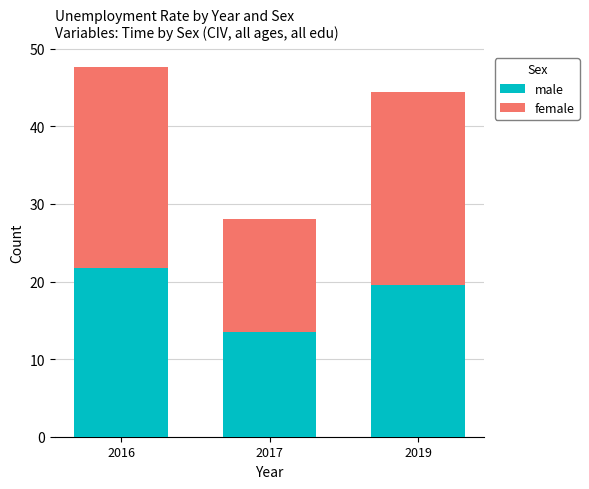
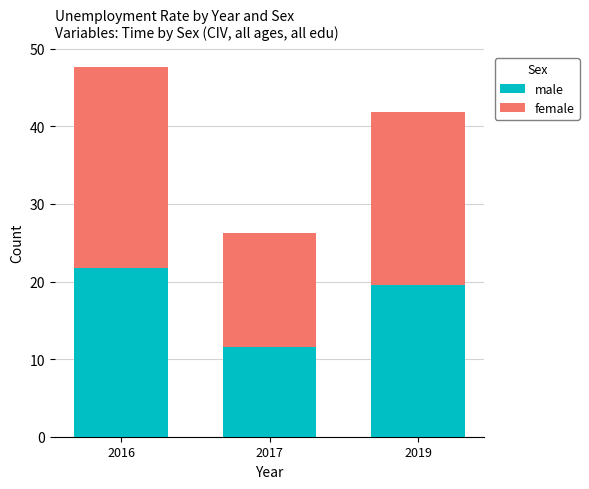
male, 2017: 13 -> 12
female, 2019: 25 -> 22
